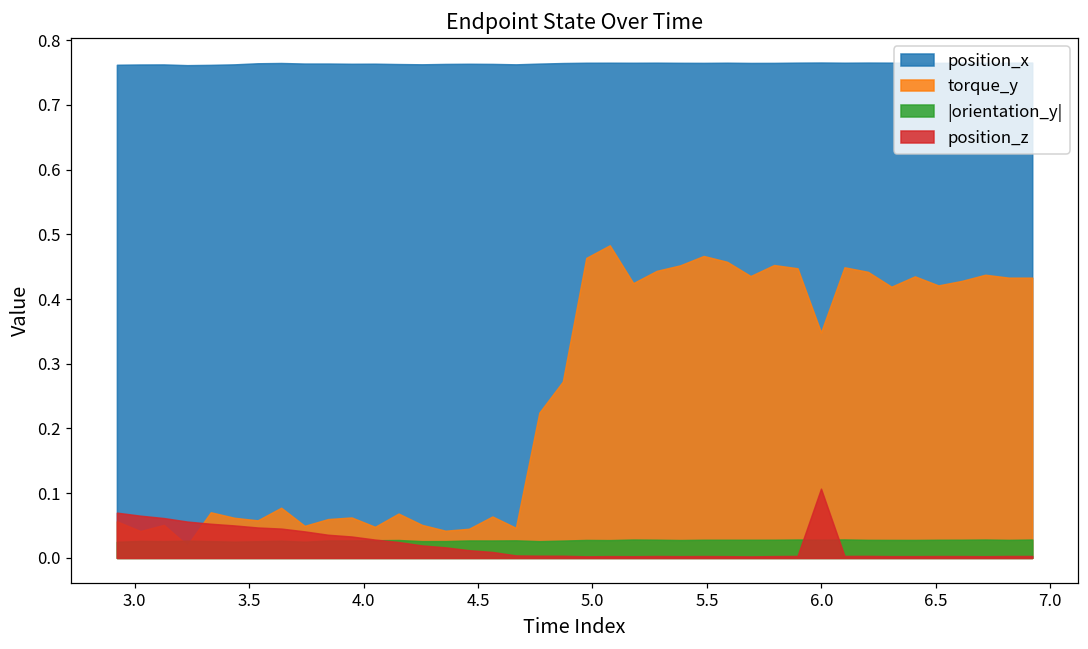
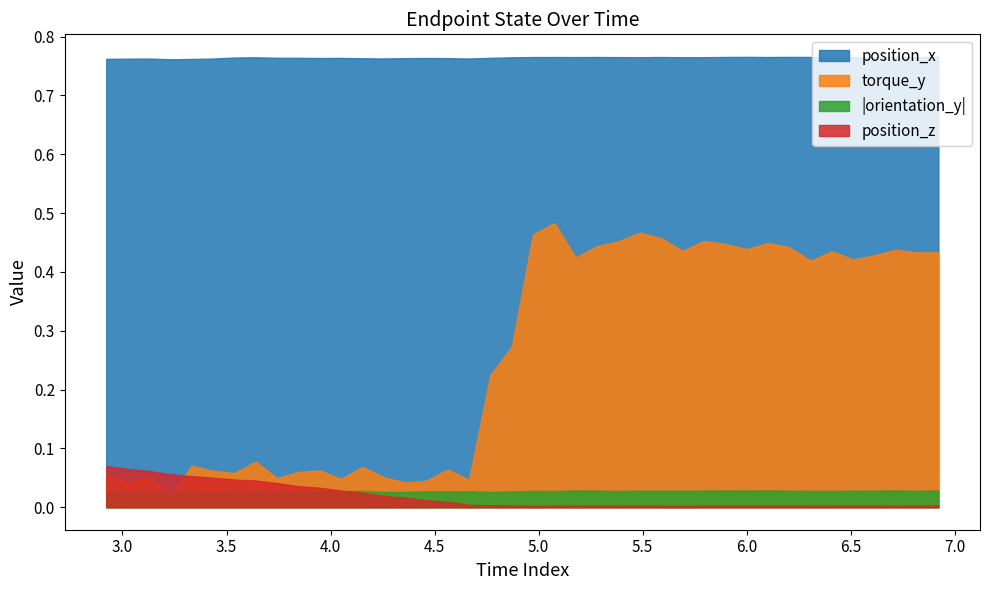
torque_y, 6.0: 0.35 -> 0.44
position_z, 6.0: 0.11 -> 0.00
